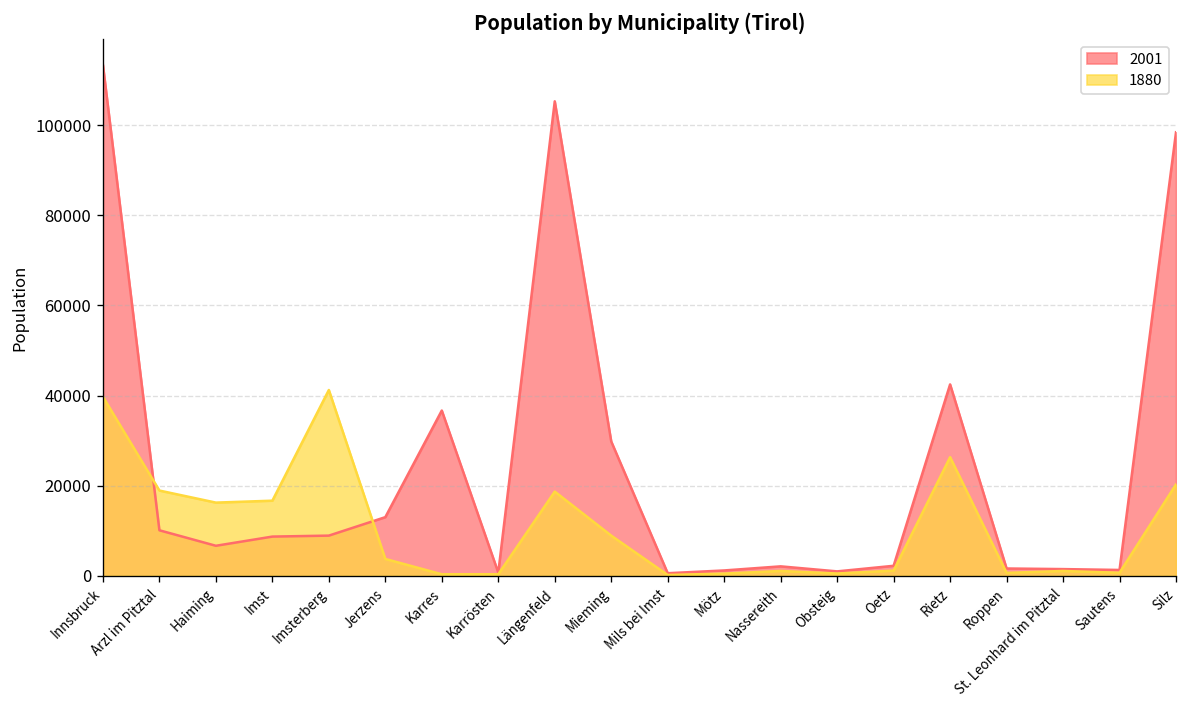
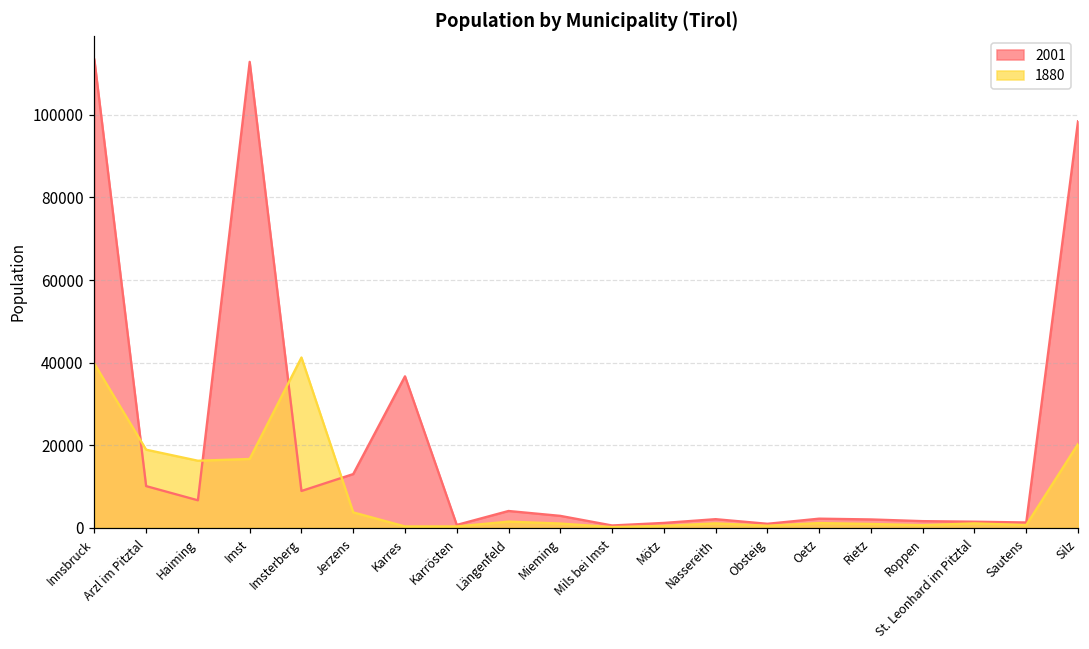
2001, Imst: 9000 -> 113000
2001, Längenfeld: 105000 -> 4000
1880, Längenfeld: 19000 -> 1000
2001, Mieming: 30000 -> 3000
1880, Mieming: 9000 -> 1000
2001, Rietz: 42000 -> 2000
1880, Rietz: 26000 -> 1000
